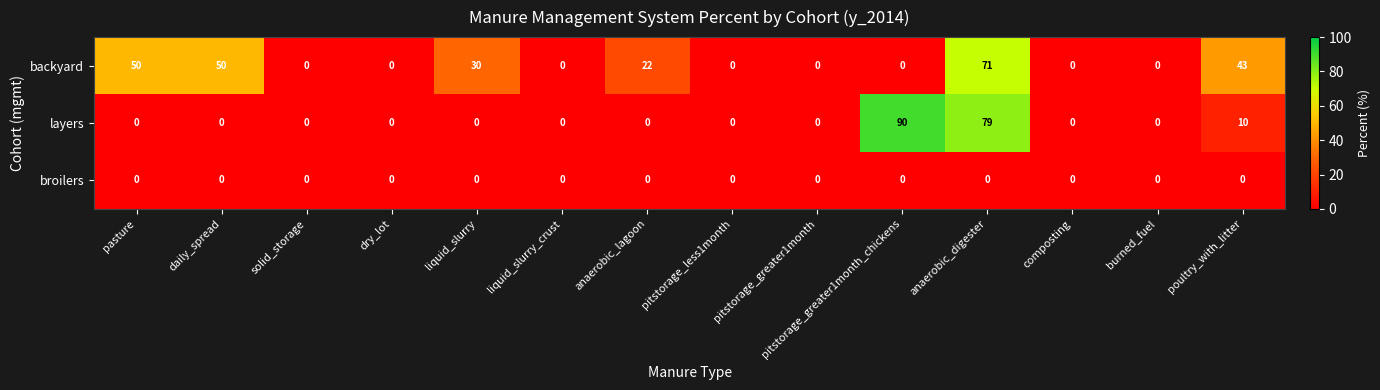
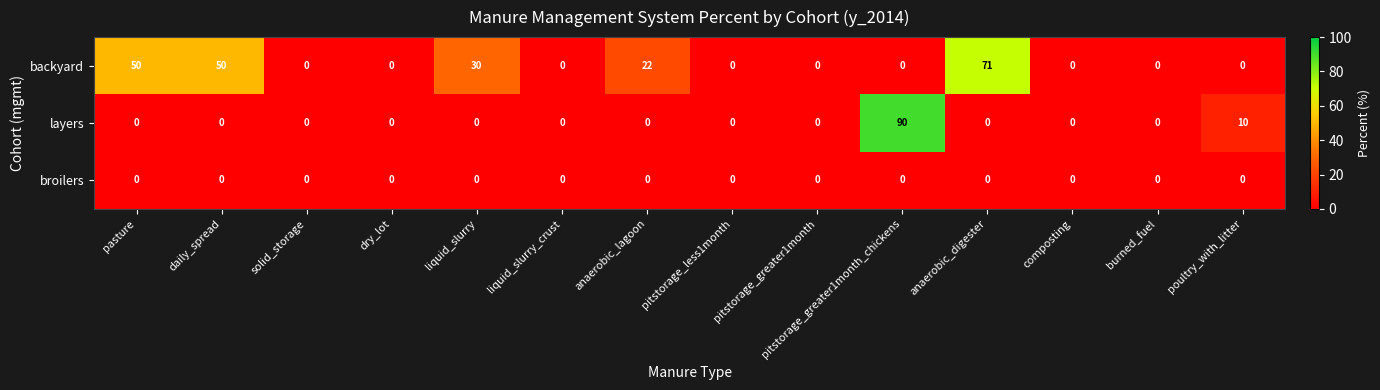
backyard, poultry_with_litter: 43 -> 0
layers, anaerobic_digester: 79 -> 0
